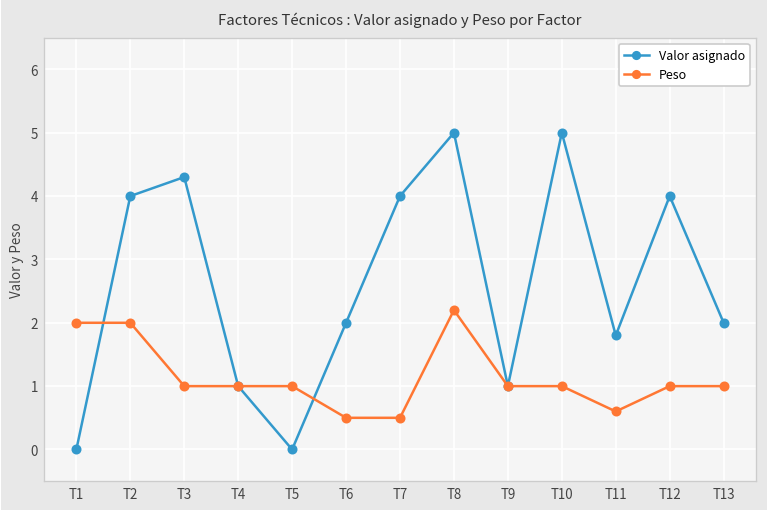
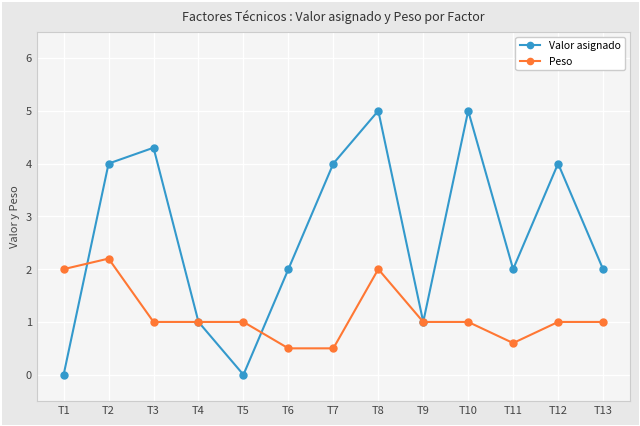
Peso, T2: 2.0 -> 2.2
Peso, T8: 2.2 -> 2.0
Valor asignado, T11: 1.8 -> 2.0
